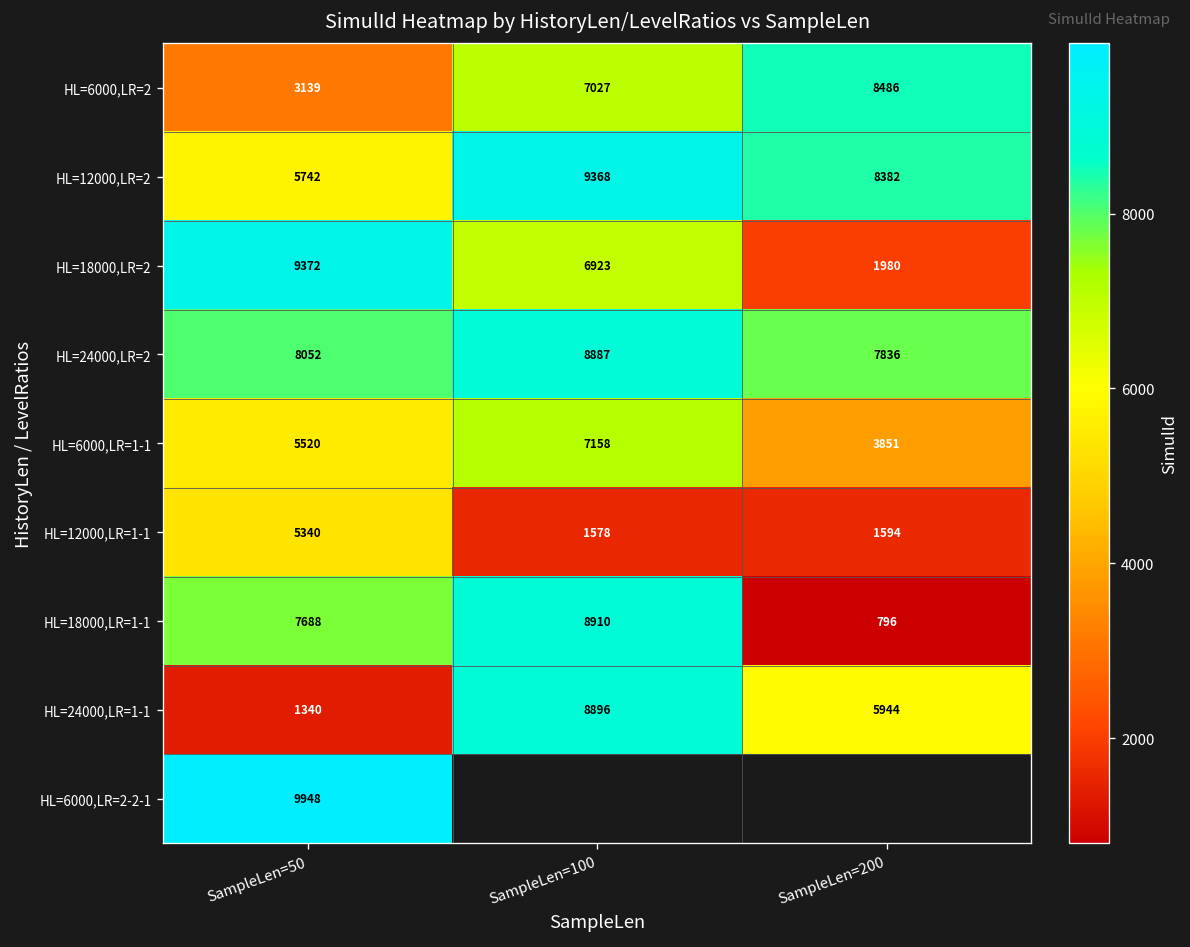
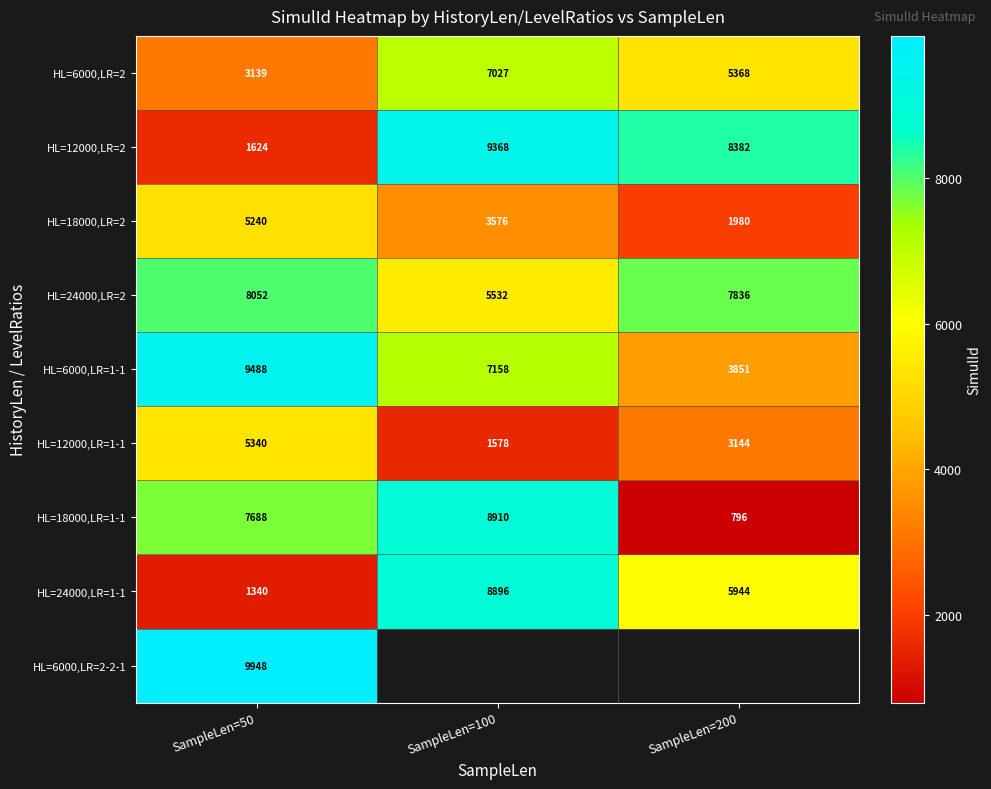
HL=6000,LR=2, SampleLen=200: 8486 -> 5368
HL=12000,LR=2, SampleLen=50: 5742 -> 1624
HL=18000,LR=2, SampleLen=50: 9372 -> 5240
HL=18000,LR=2, SampleLen=100: 6923 -> 3576
HL=24000,LR=2, SampleLen=100: 8887 -> 5532
HL=6000,LR=1-1, SampleLen=50: 5520 -> 9488
HL=12000,LR=1-1, SampleLen=200: 1594 -> 3144
